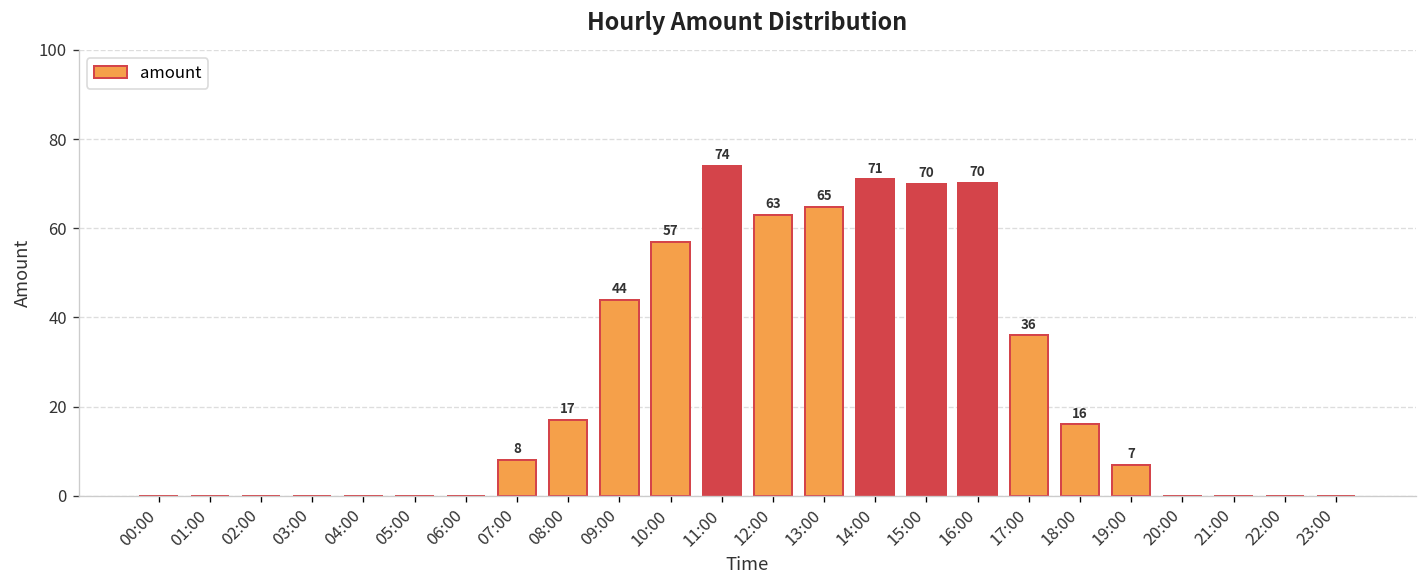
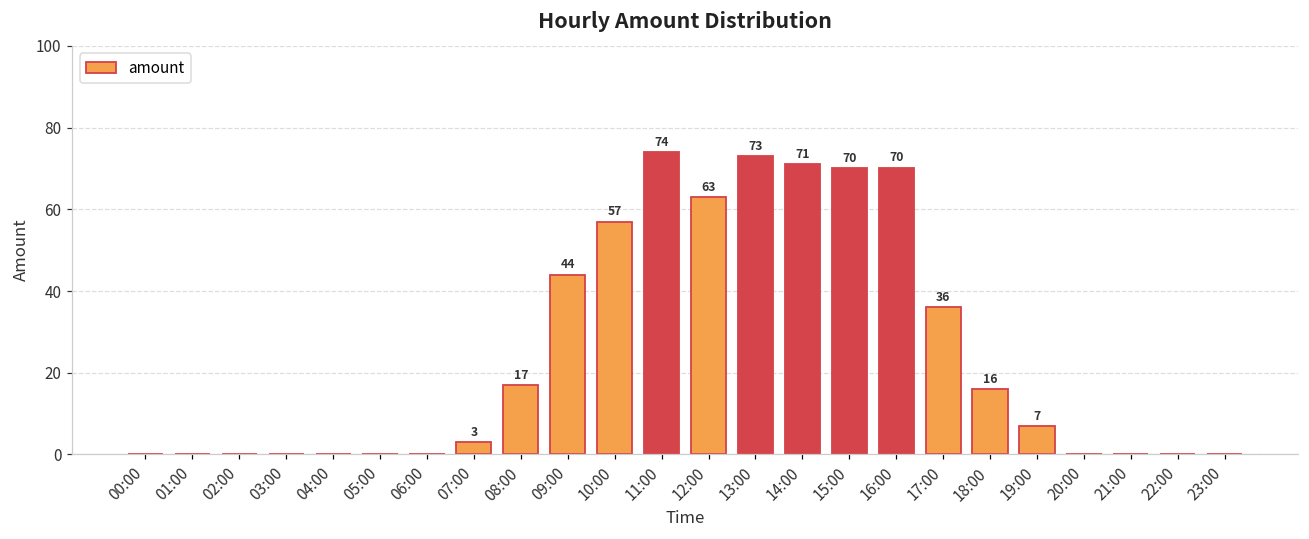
07:00: 8 -> 3
13:00: 65 -> 73
